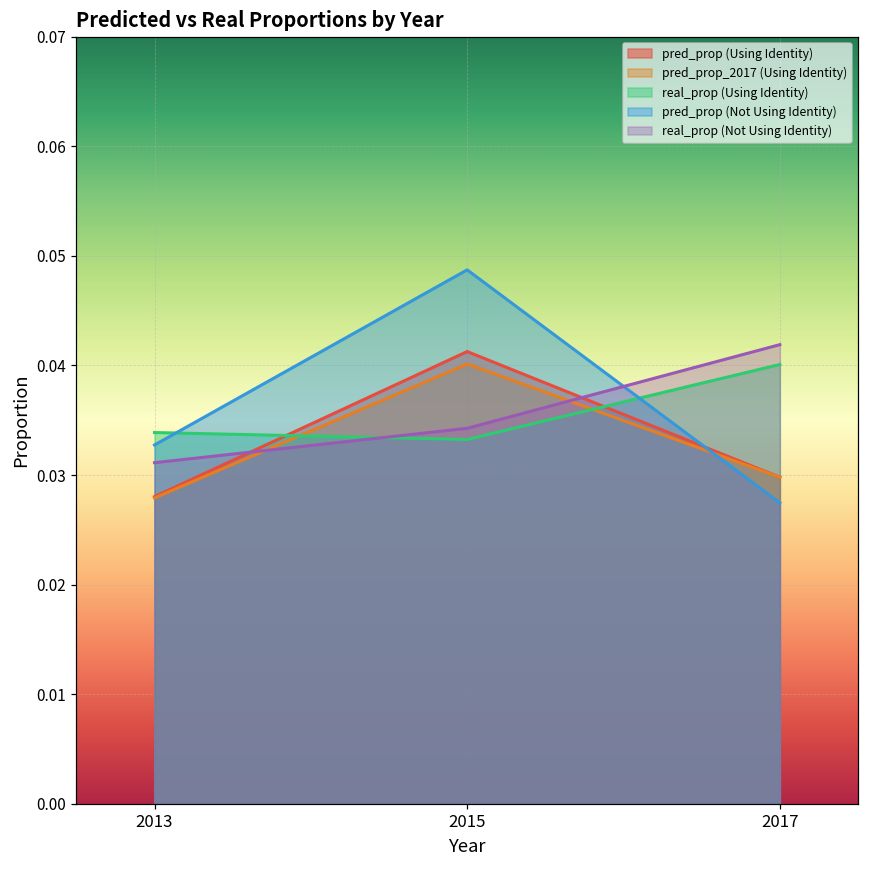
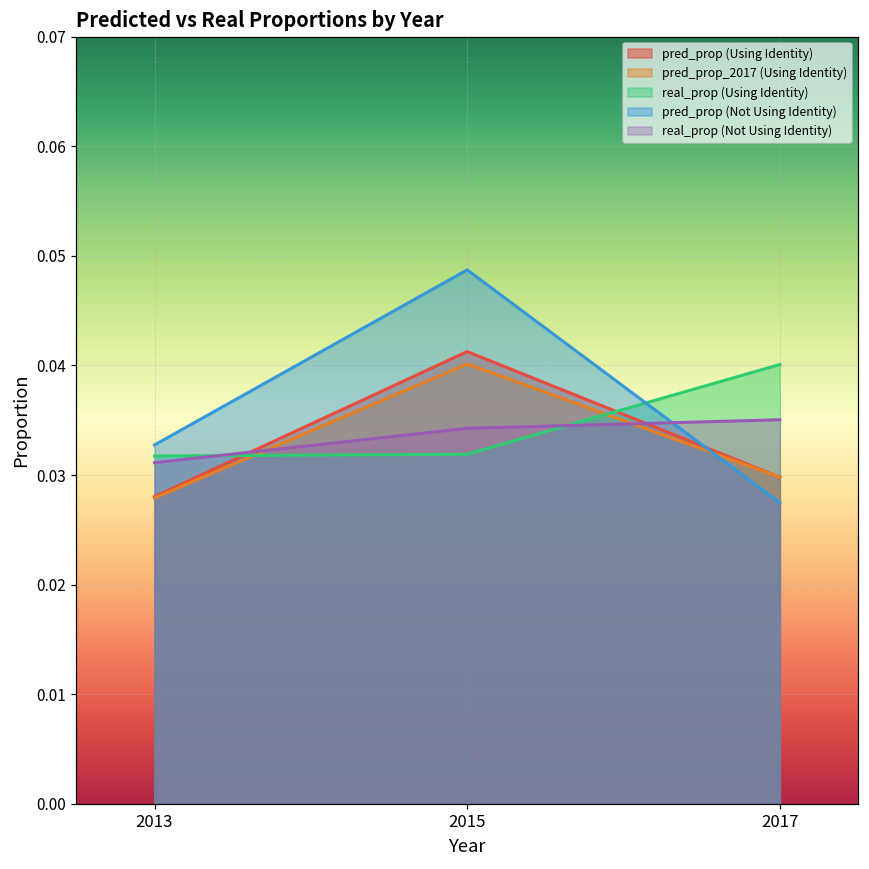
real_prop (Using Identity), 2013: 0.034 -> 0.032
real_prop (Using Identity), 2015: 0.033 -> 0.032
real_prop (Not Using Identity), 2017: 0.042 -> 0.035
